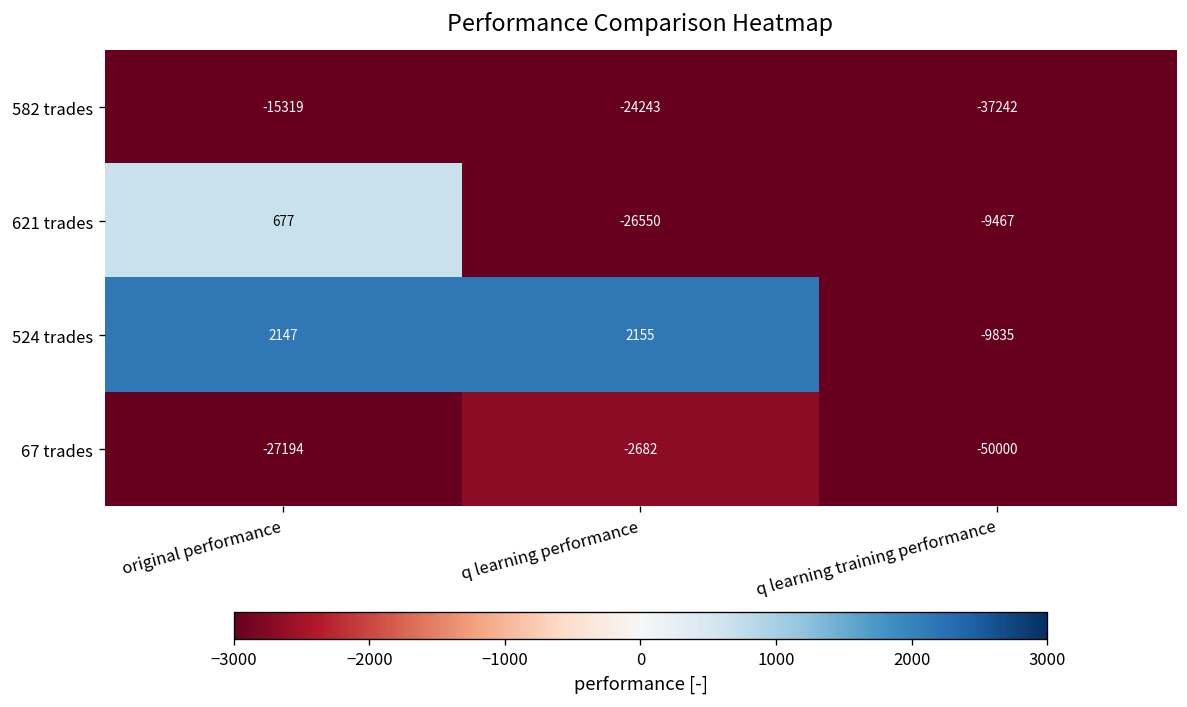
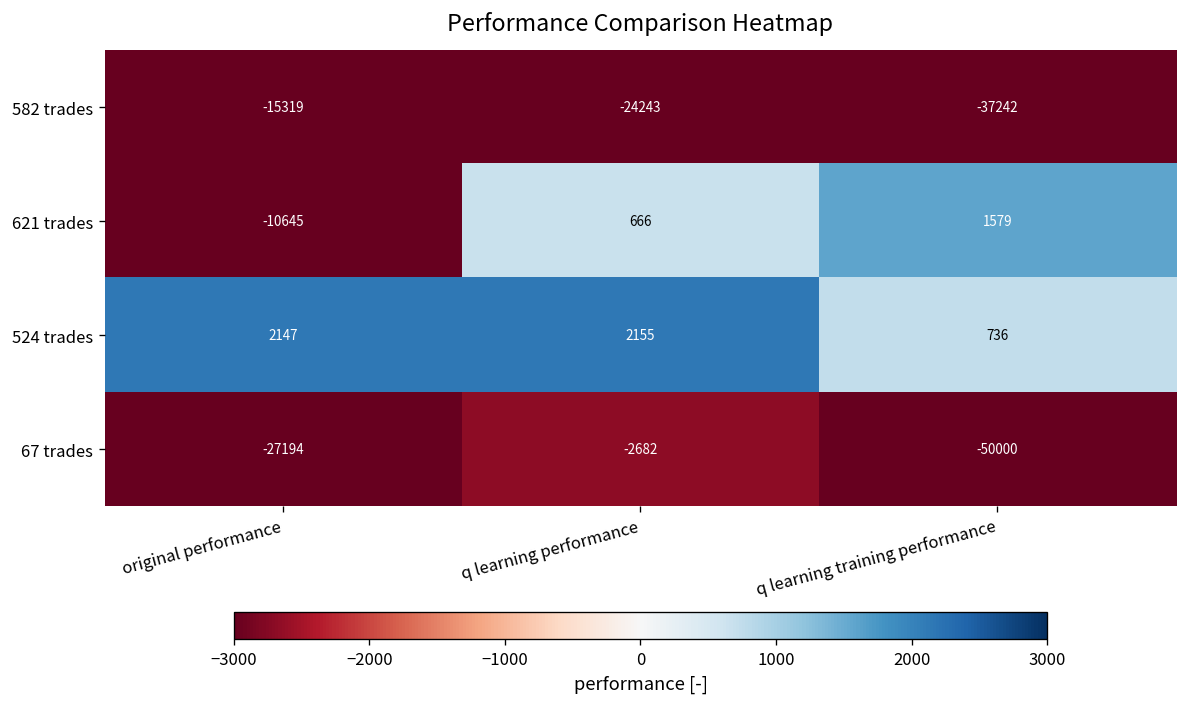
621 trades, original performance: 677 -> -10645
621 trades, q learning performance: -26550 -> 666
621 trades, q learning training performance: -9467 -> 1579
524 trades, q learning training performance: -9835 -> 736
